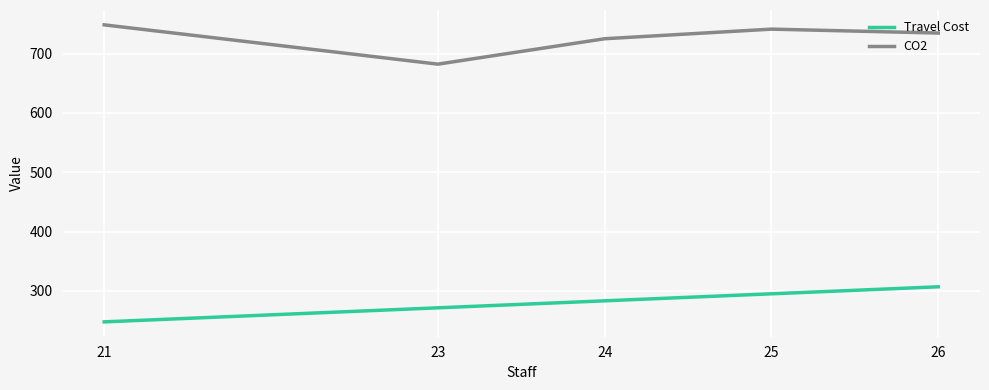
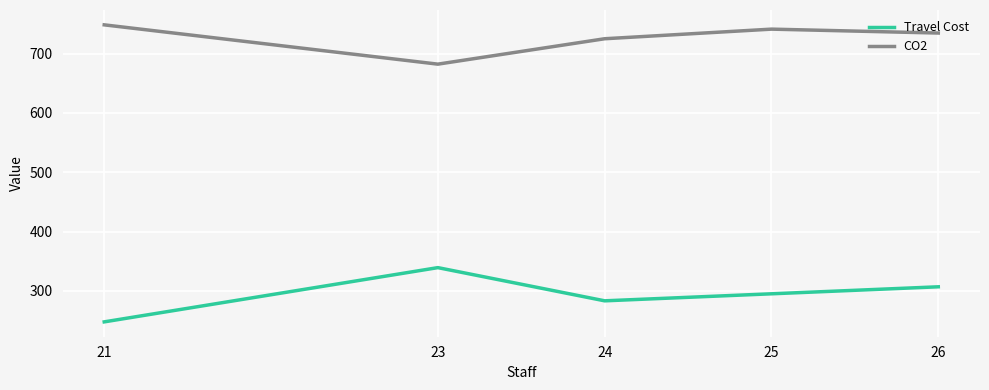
Travel Cost, 23: 270 -> 340
